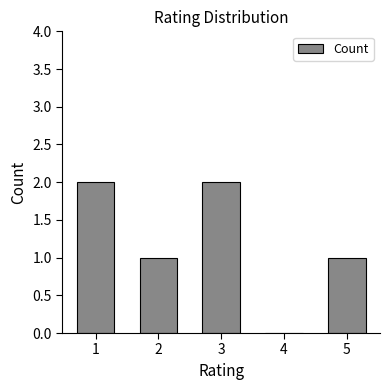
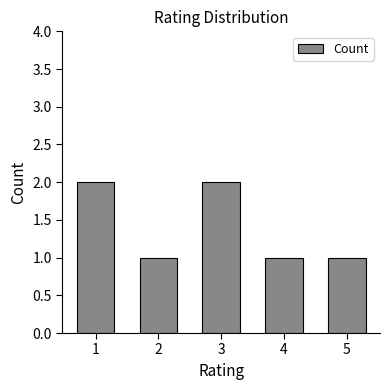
4: 0 -> 1
